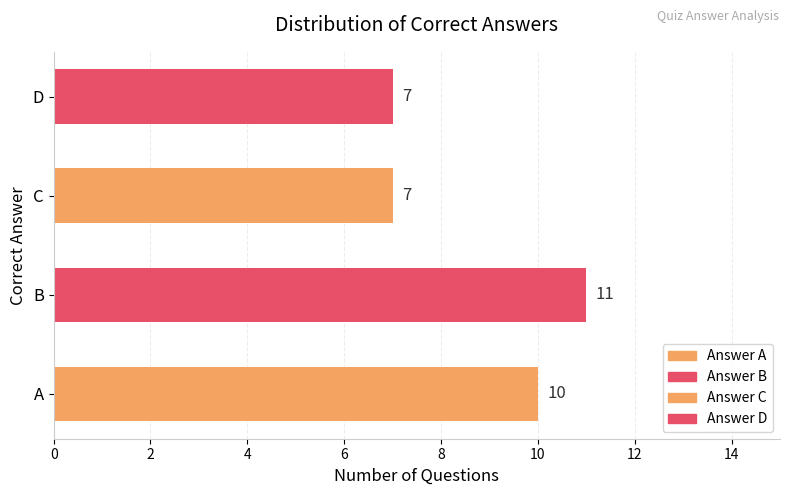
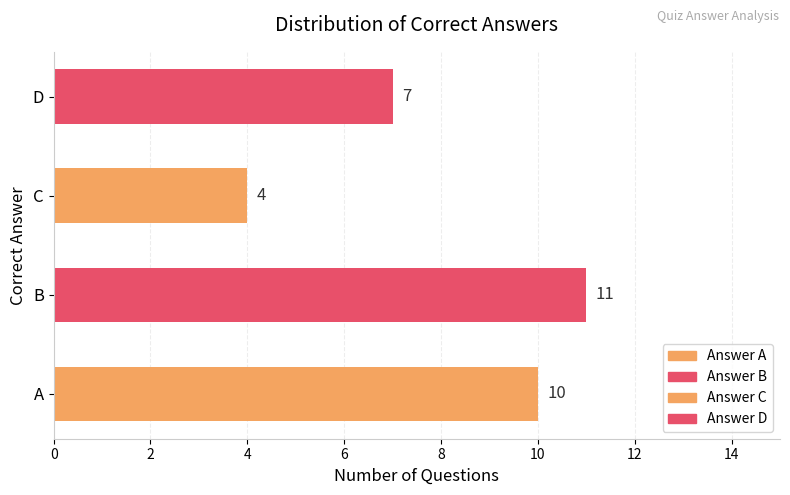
C: 7 -> 4
